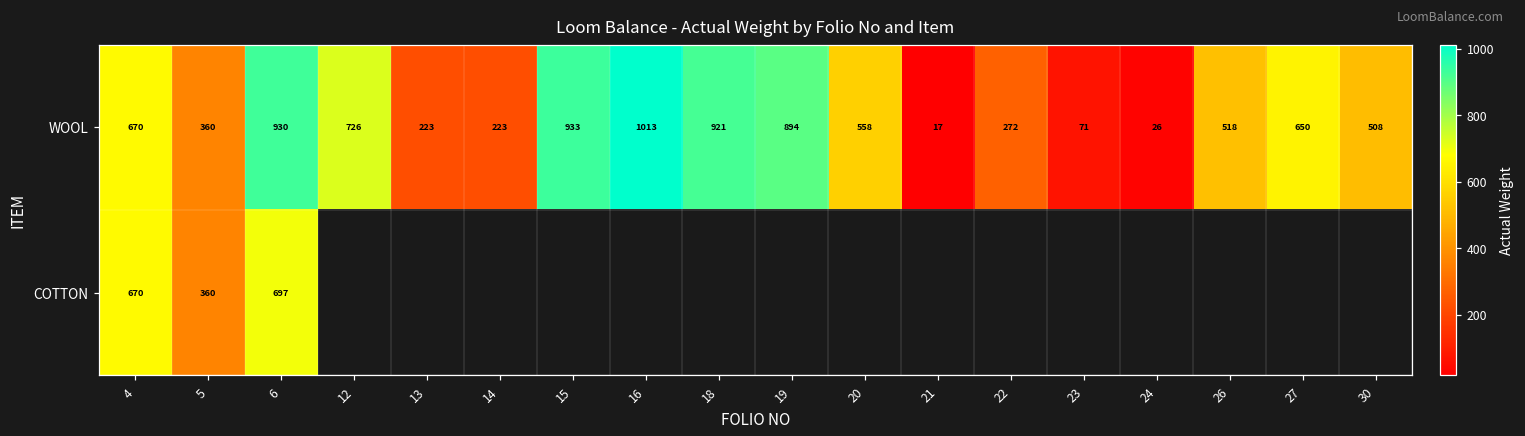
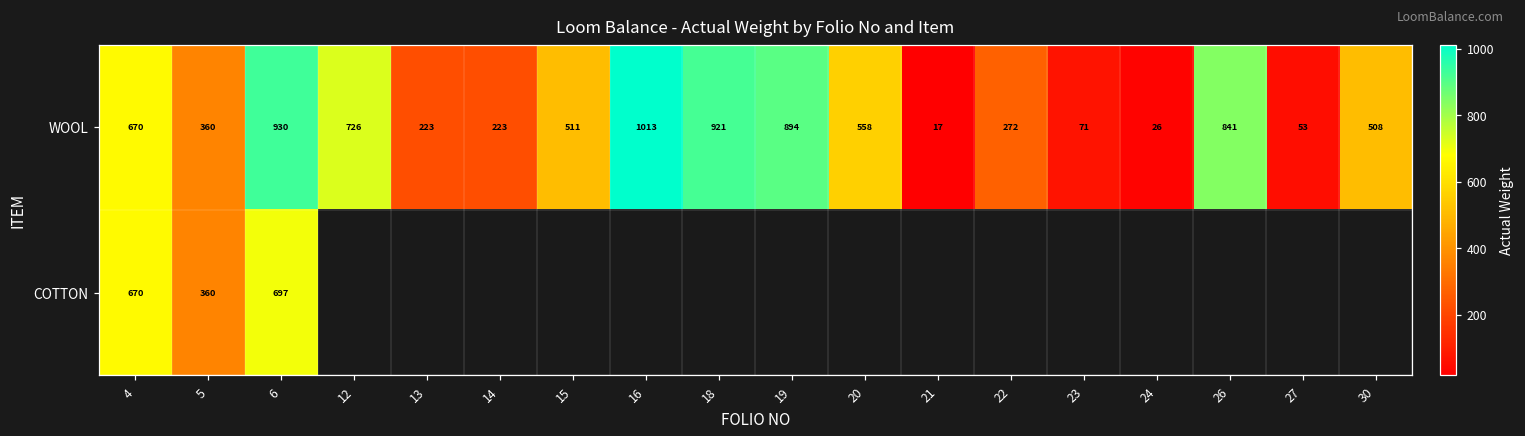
WOOL, 15: 933 -> 511
WOOL, 26: 518 -> 841
WOOL, 27: 650 -> 53
